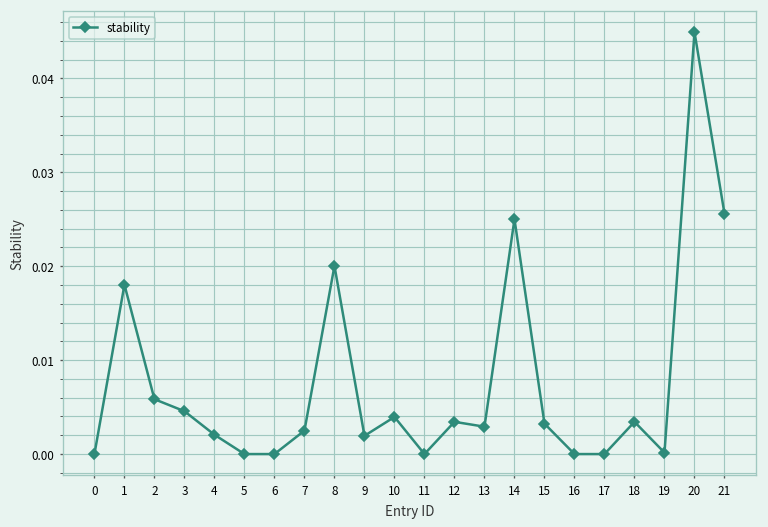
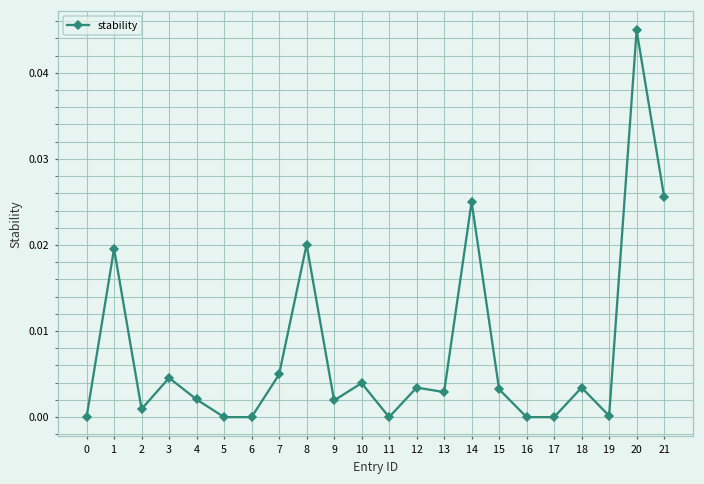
1: 0.018 -> 0.020
2: 0.006 -> 0.001
7: 0.002 -> 0.005
